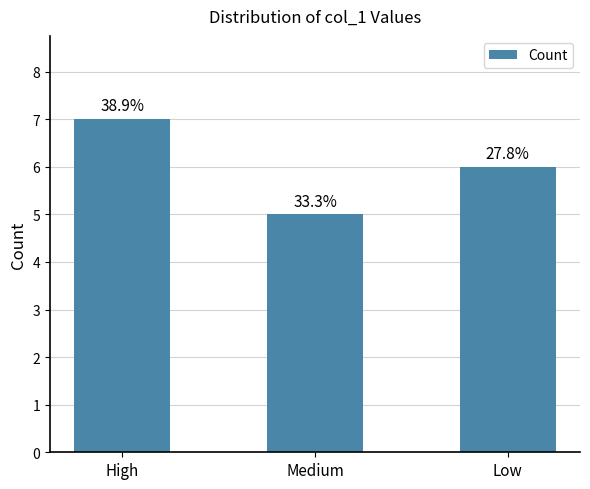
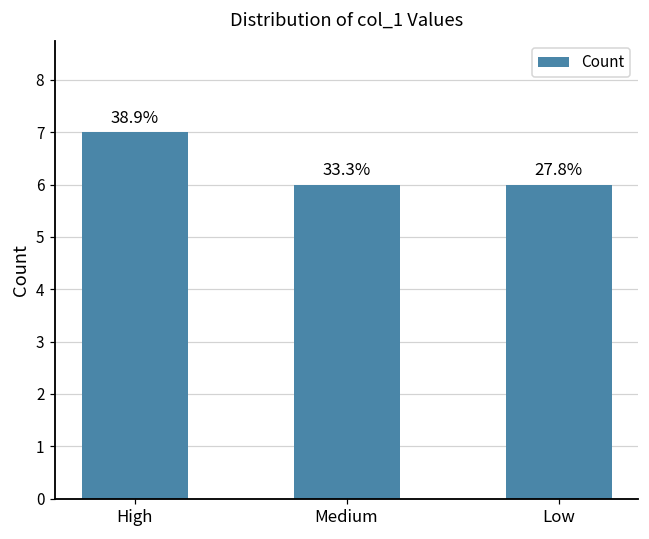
Medium: 5 -> 6
